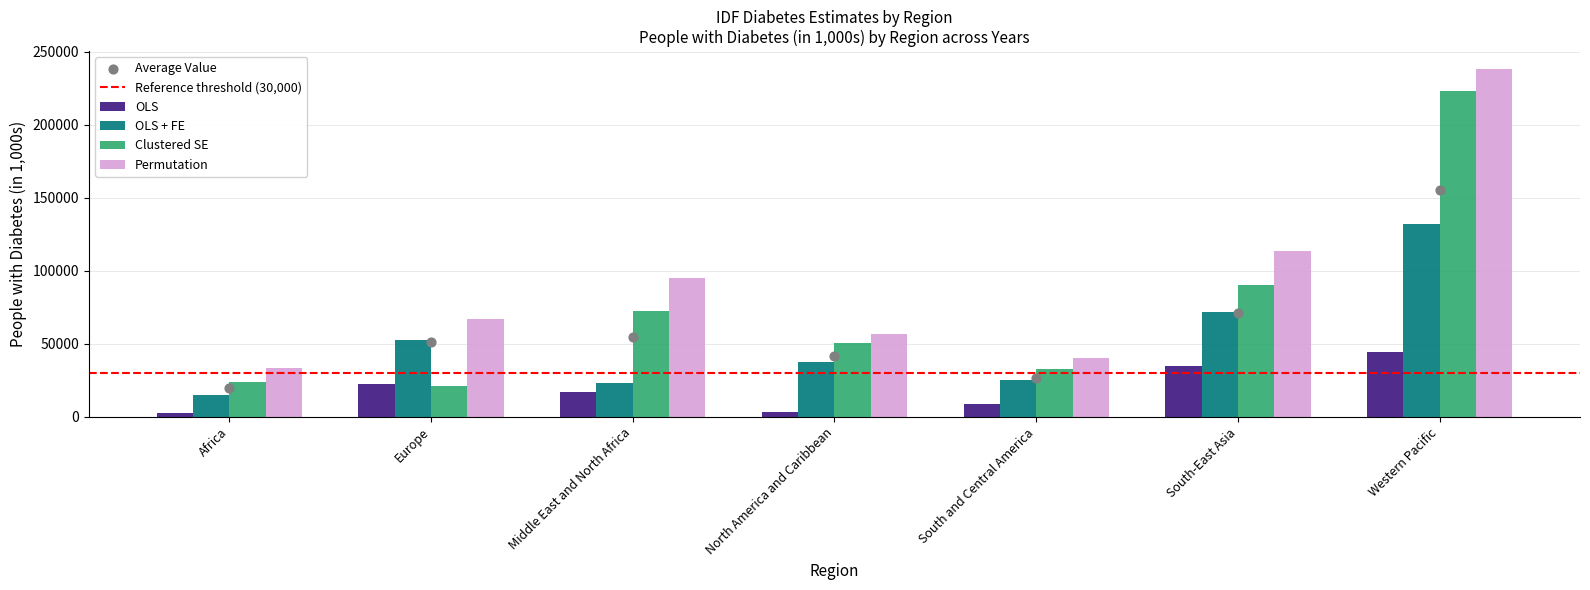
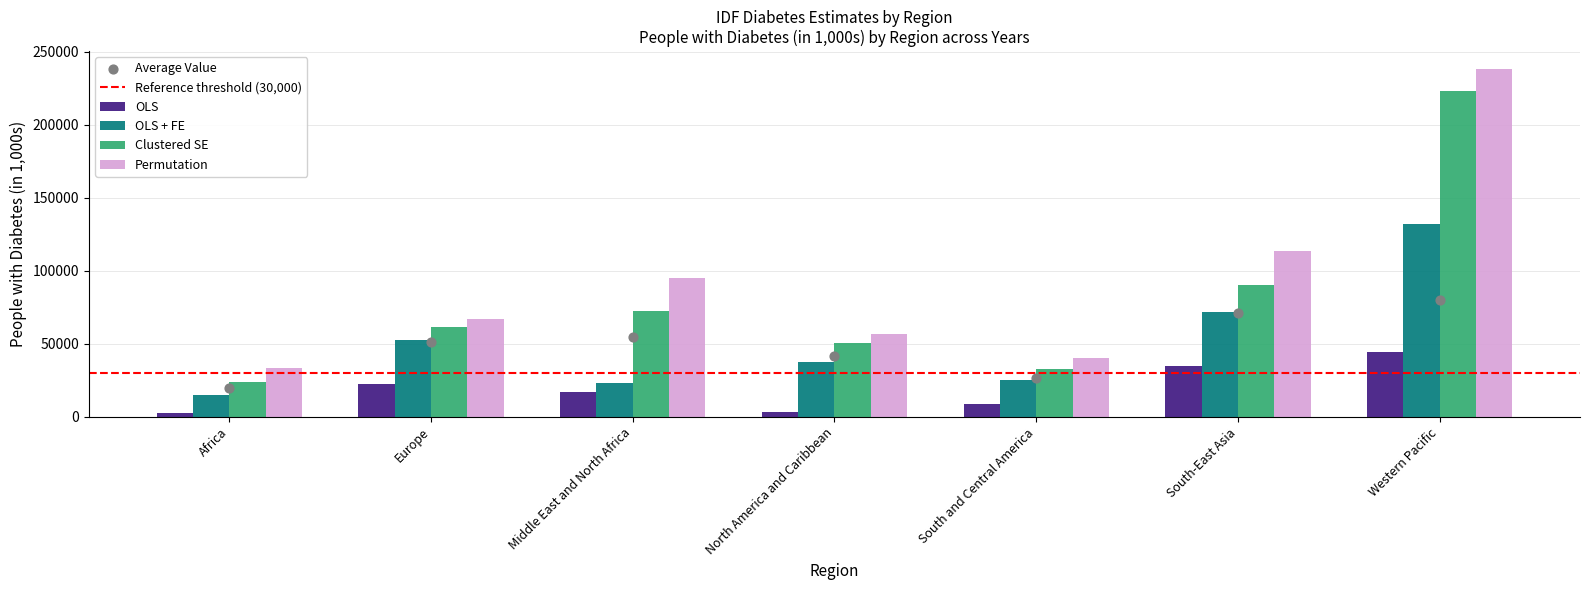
Clustered SE, Europe: 21000 -> 61000
Average Value, Western Pacific: 155000 -> 80000
